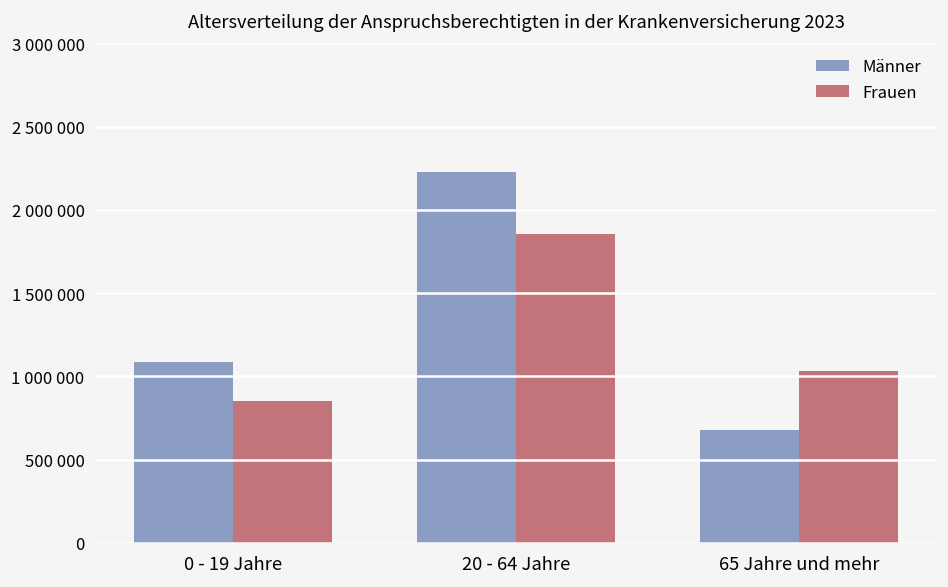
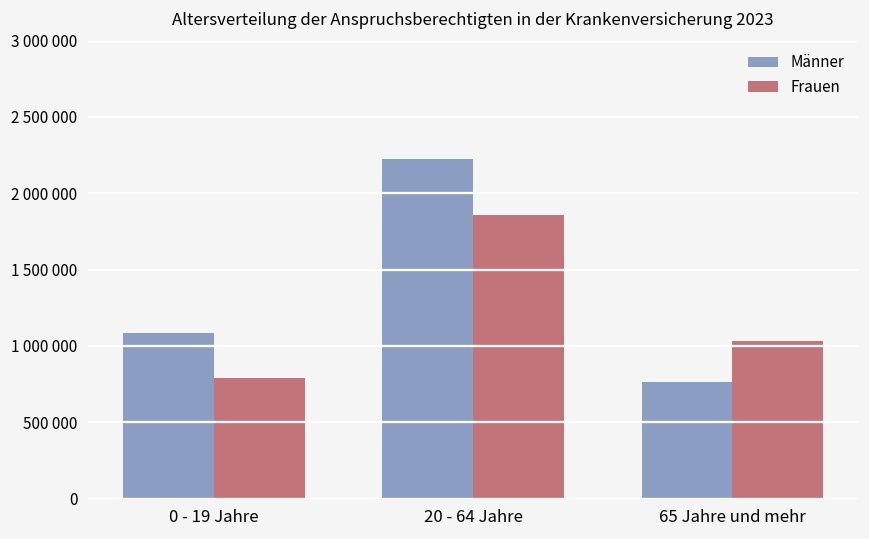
Frauen, 0 - 19 Jahre: 850000 -> 790000
Männer, 65 Jahre und mehr: 680000 -> 760000
